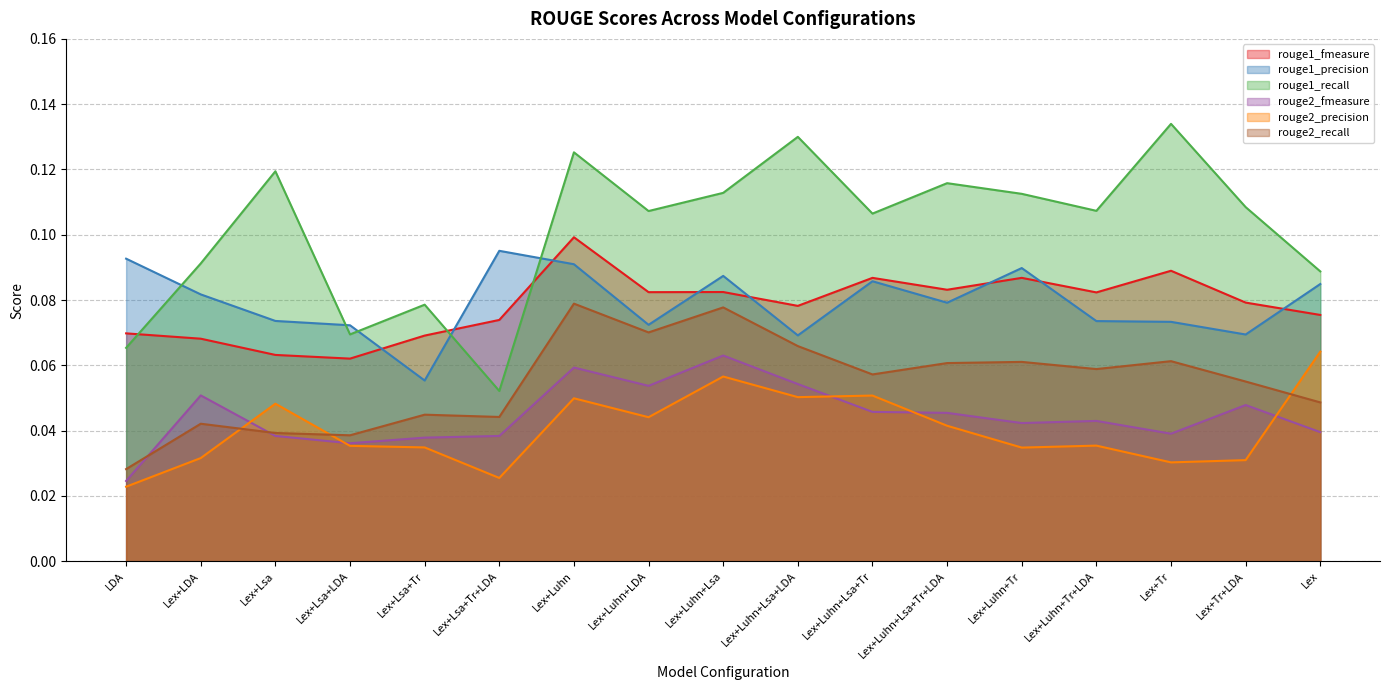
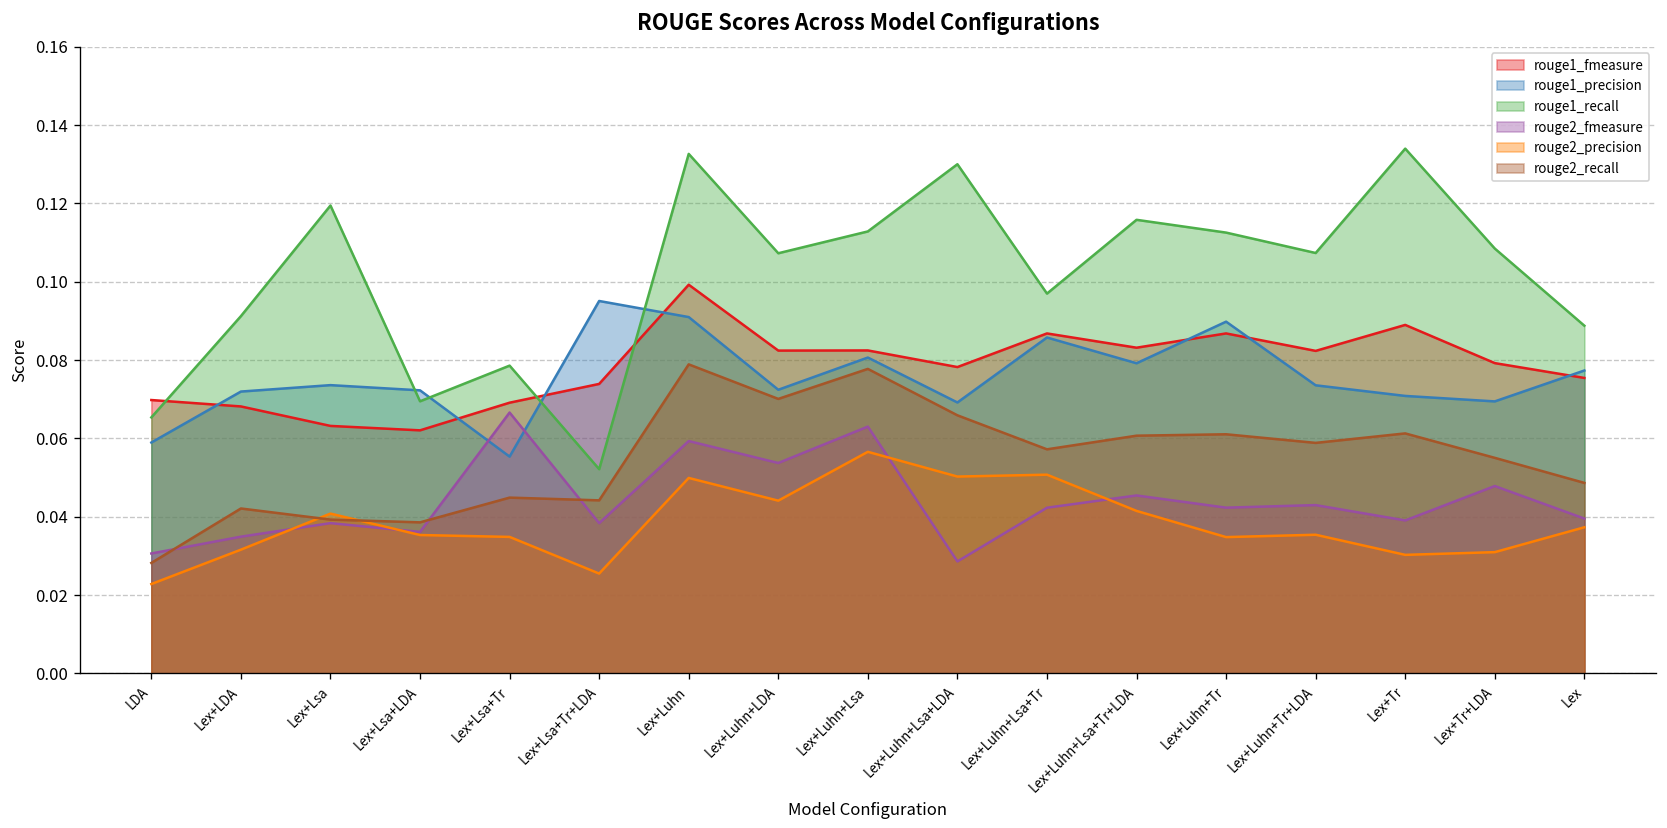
rouge1_precision, LDA: 0.093 -> 0.059
rouge2_fmeasure, LDA: 0.025 -> 0.031
rouge1_precision, Lex+LDA: 0.082 -> 0.072
rouge2_fmeasure, Lex+LDA: 0.051 -> 0.035
rouge2_precision, Lex+Lsa: 0.048 -> 0.041
rouge2_fmeasure, Lex+Lsa+Tr: 0.038 -> 0.067
rouge1_recall, Lex+Luhn: 0.125 -> 0.133
rouge1_precision, Lex+Luhn+Lsa: 0.087 -> 0.081
rouge2_fmeasure, Lex+Luhn+Lsa+LDA: 0.054 -> 0.029
rouge1_recall, Lex+Luhn+Lsa+Tr: 0.106 -> 0.097
rouge2_fmeasure, Lex+Luhn+Lsa+Tr: 0.046 -> 0.042
rouge1_precision, Lex+Tr: 0.073 -> 0.071
rouge1_precision, Lex: 0.085 -> 0.077
rouge2_precision, Lex: 0.064 -> 0.037
